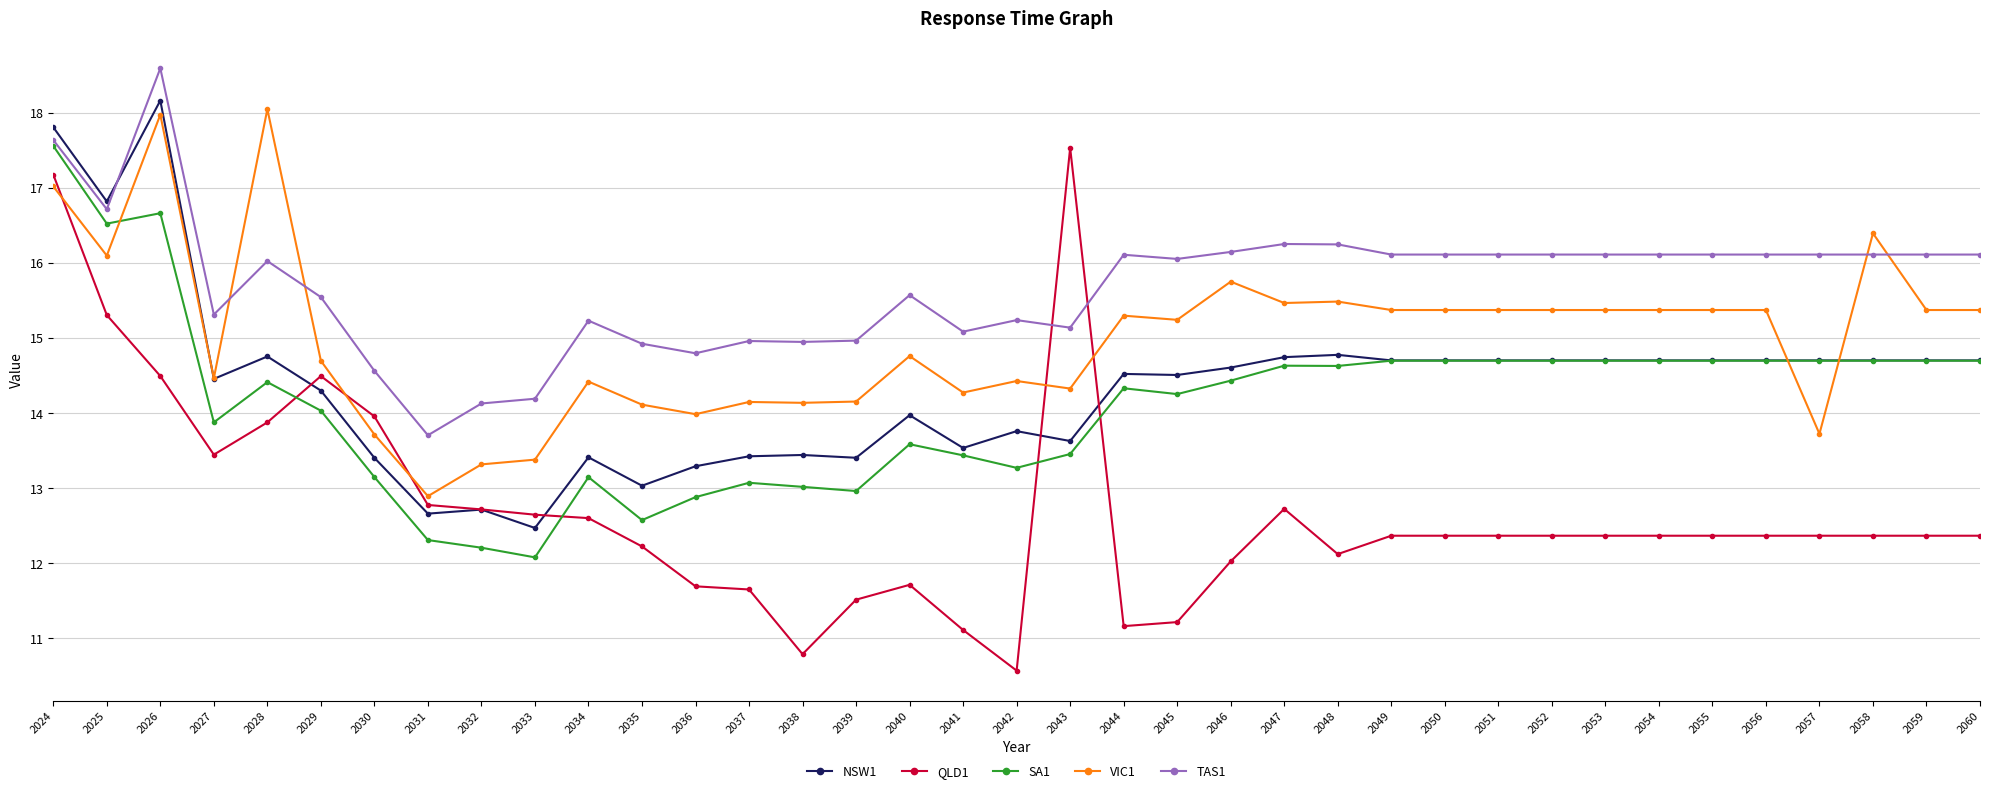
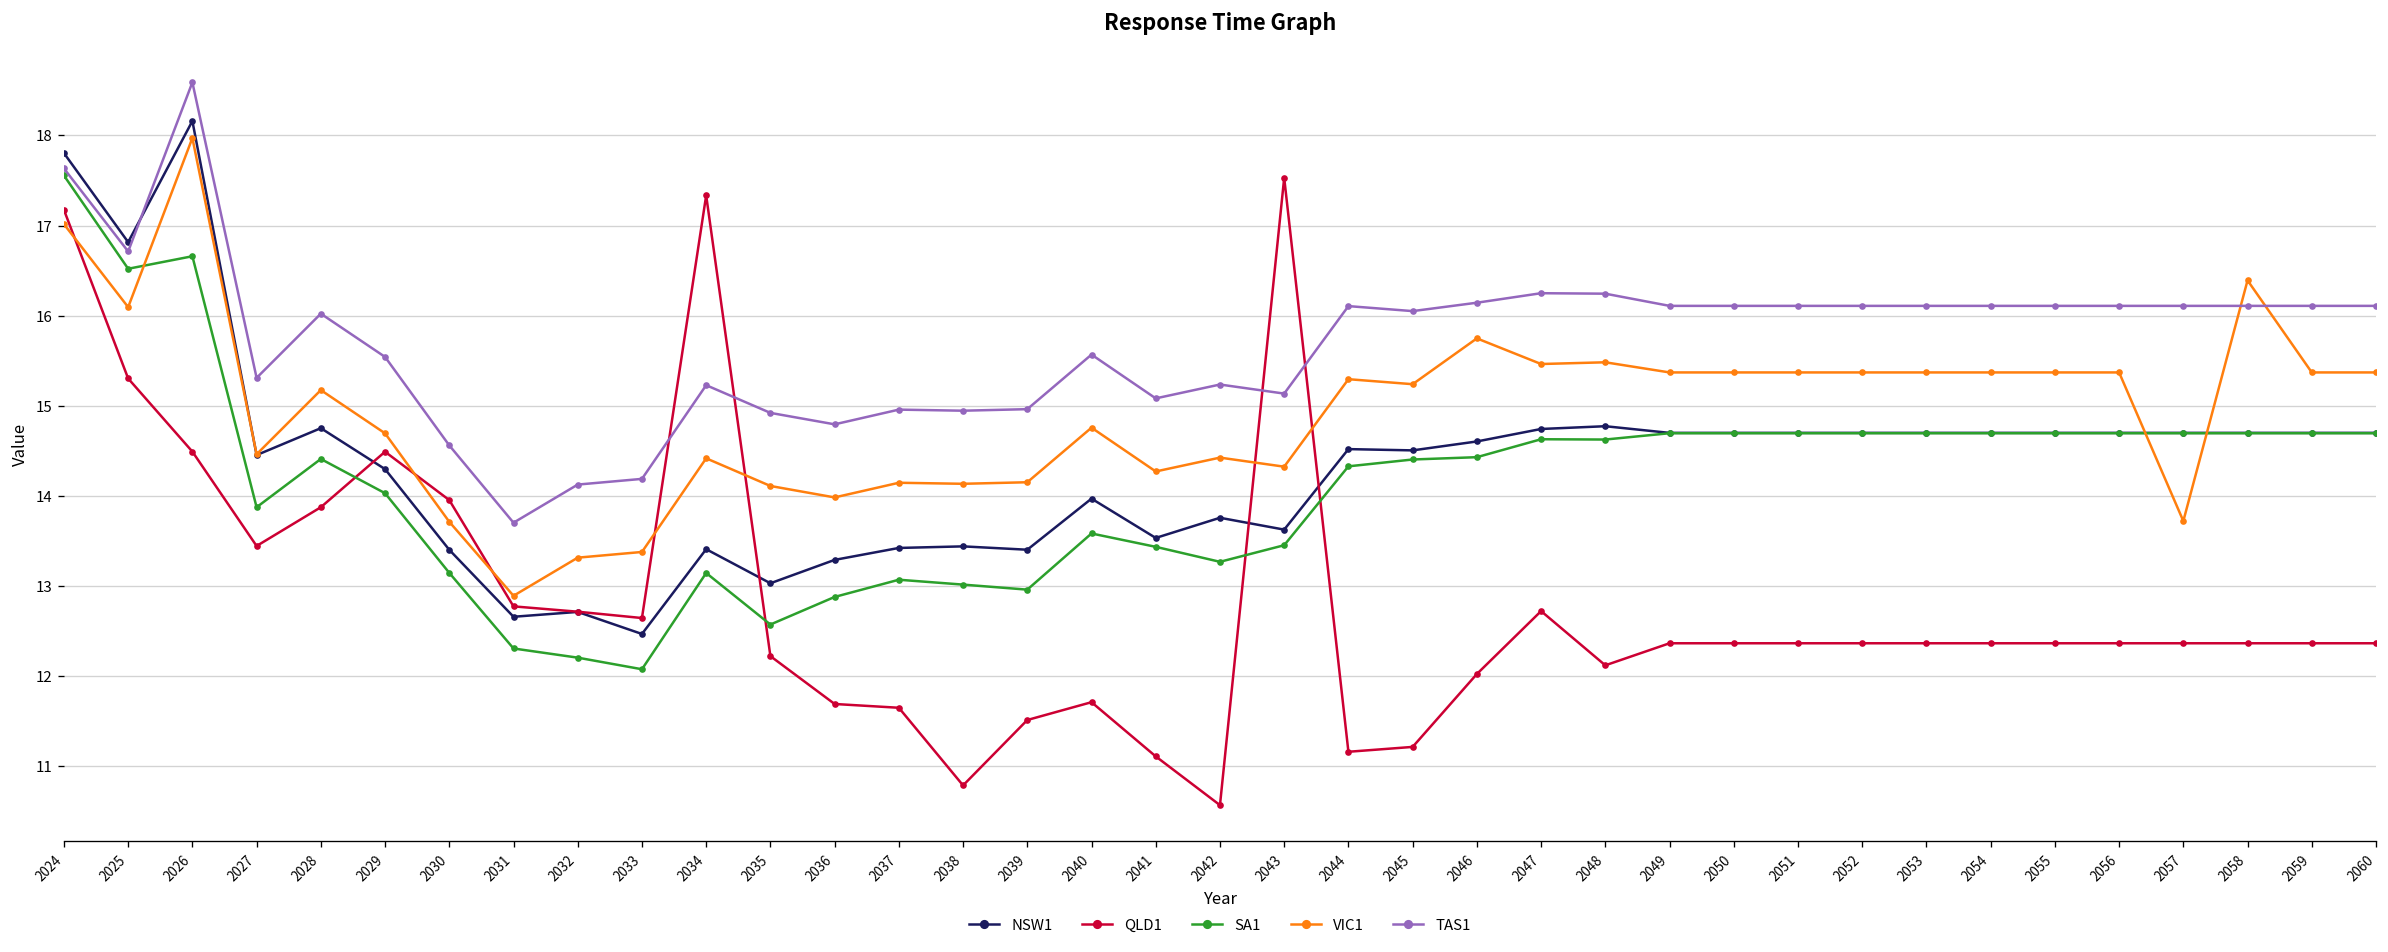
VIC1, 2028: 18.0 -> 15.2
QLD1, 2034: 12.6 -> 17.3
SA1, 2045: 14.2 -> 14.4
